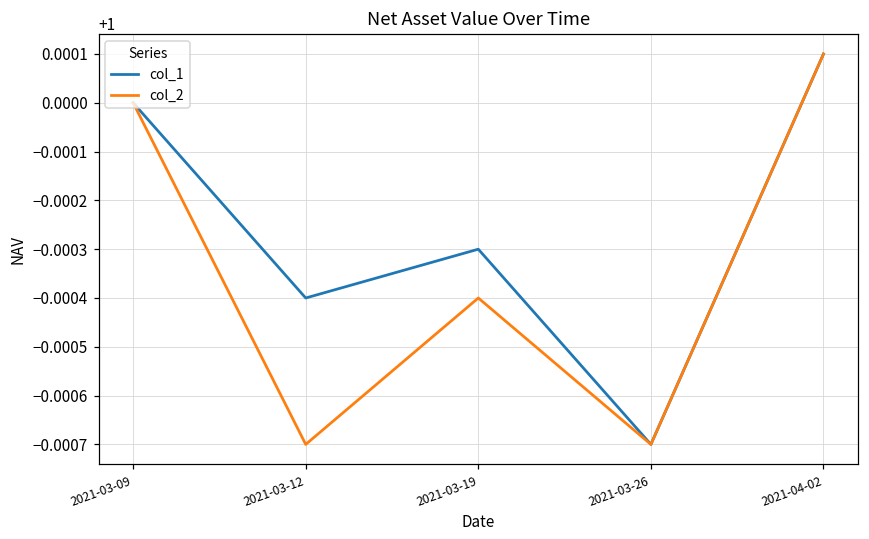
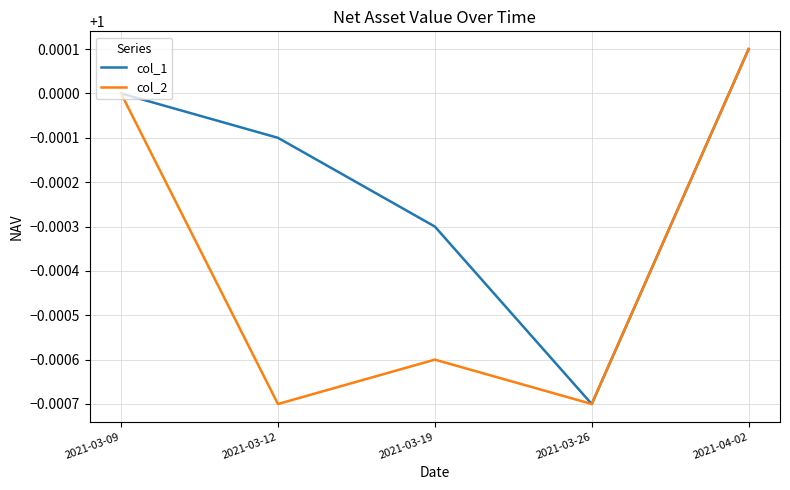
col_1, 2021-03-12: 0.9996 -> 0.9999
col_2, 2021-03-19: 0.9996 -> 0.9994
